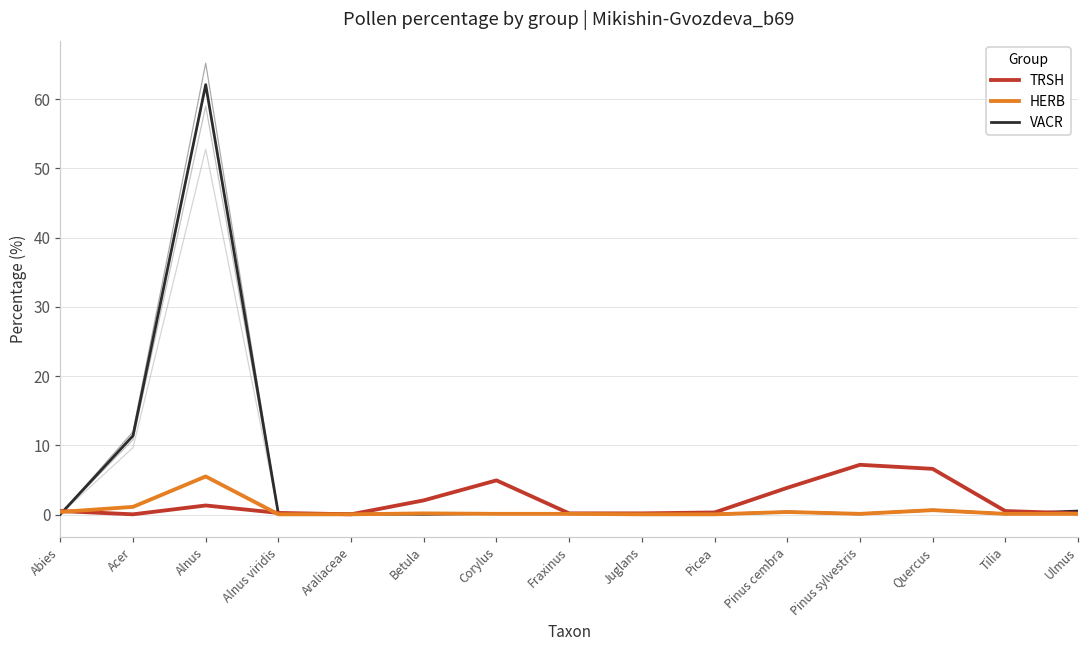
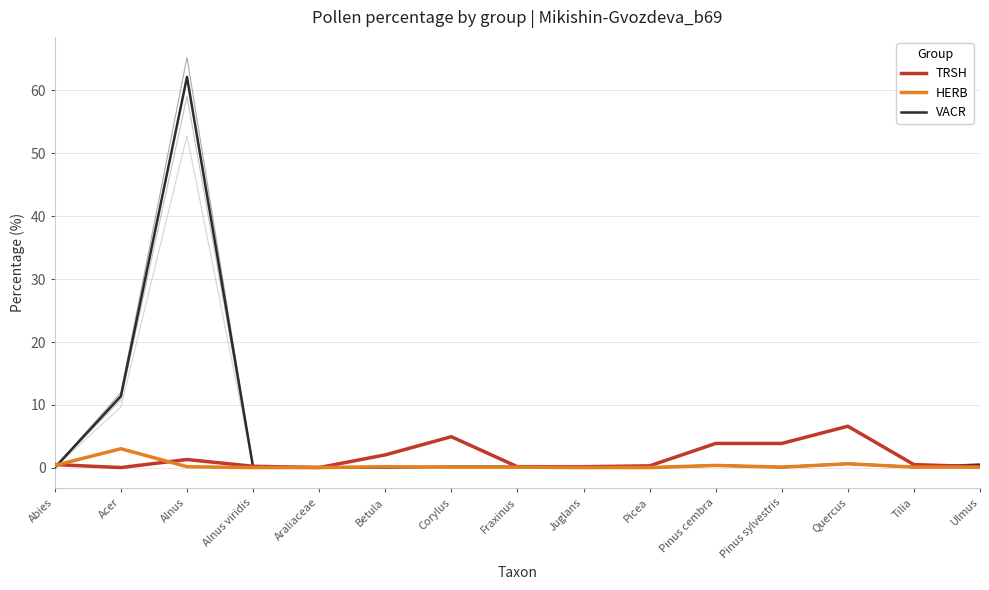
HERB, Acer: 1 -> 3
HERB, Alnus: 6 -> 0
TRSH, Pinus sylvestris: 7 -> 4
